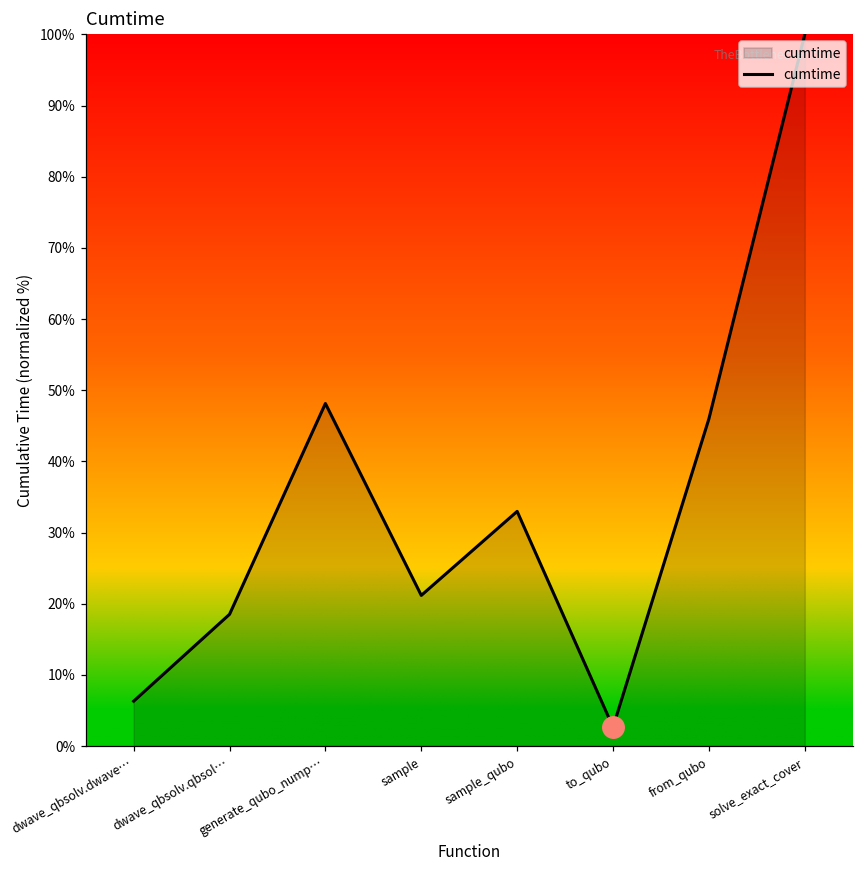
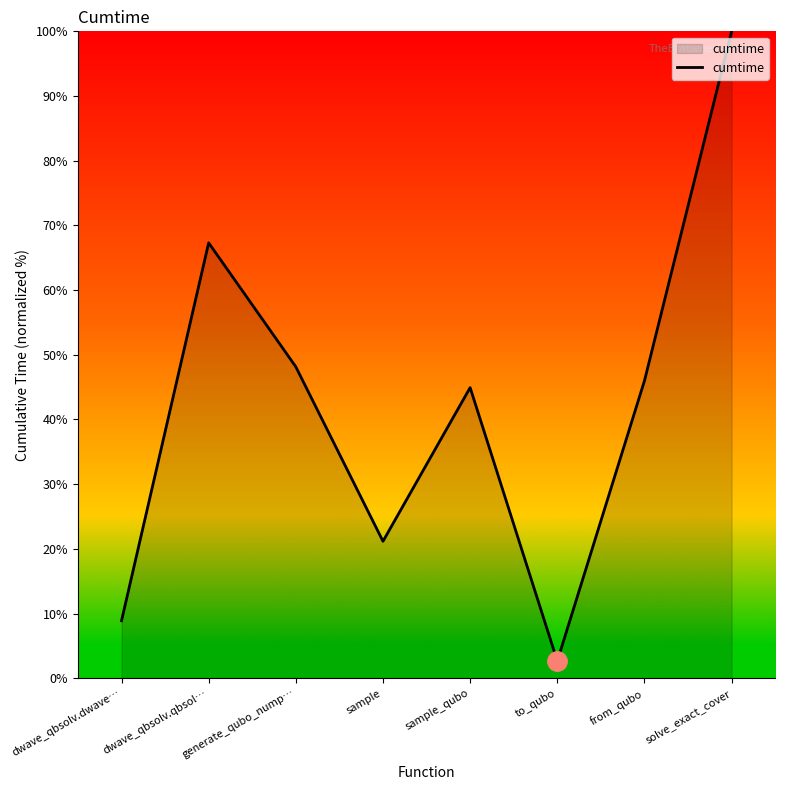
cumtime, dwave_qbsolv.dwave…: 6% -> 9%
cumtime, dwave_qbsolv.qbsol…: 19% -> 67%
cumtime, sample_qubo: 33% -> 45%
